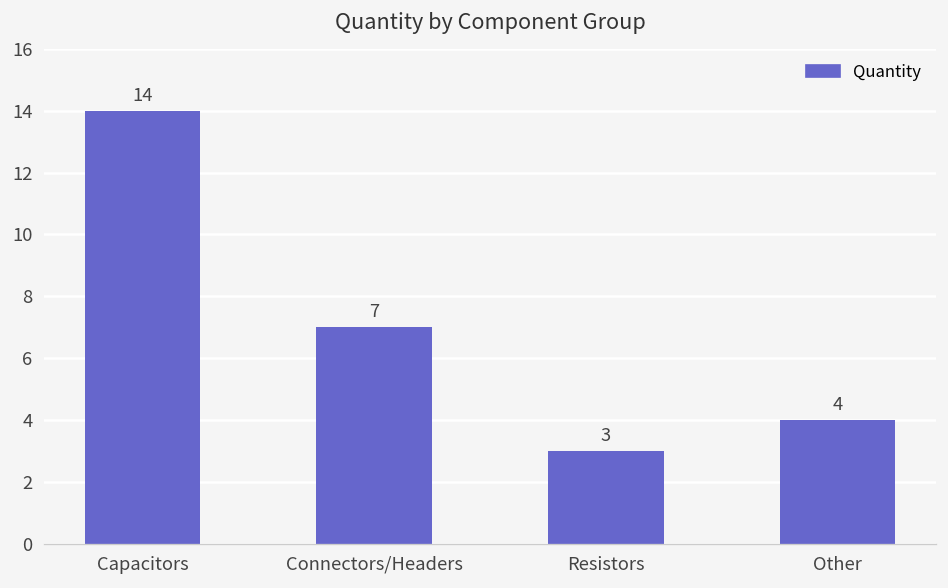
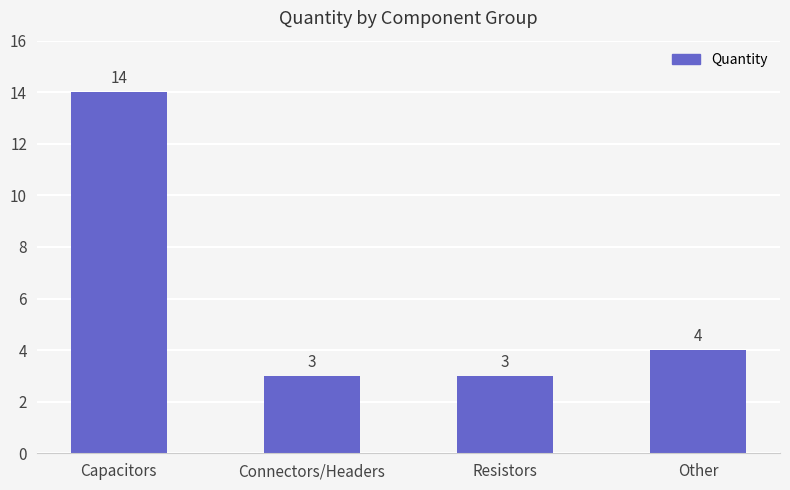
Connectors/Headers: 7 -> 3
